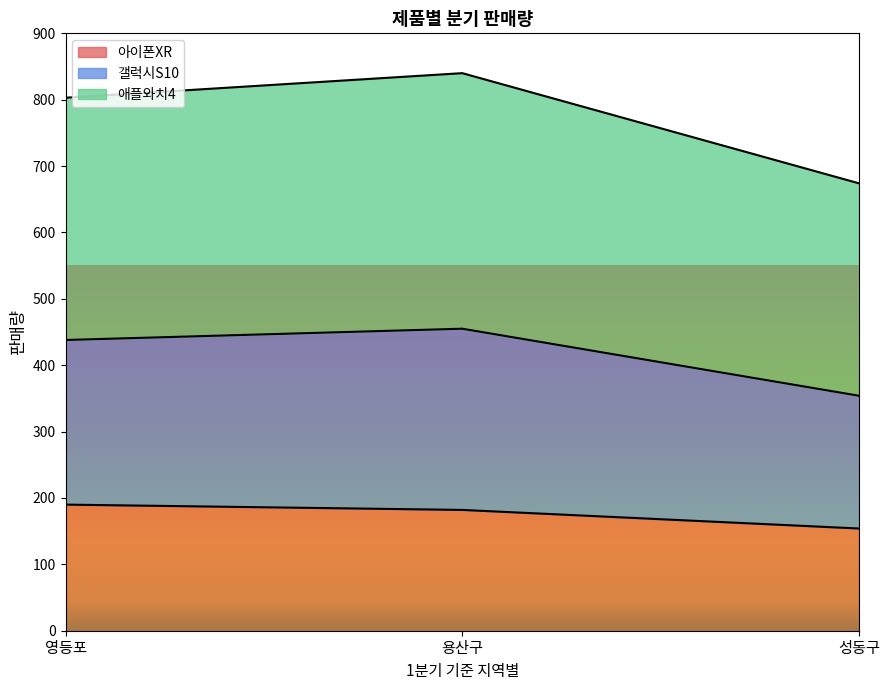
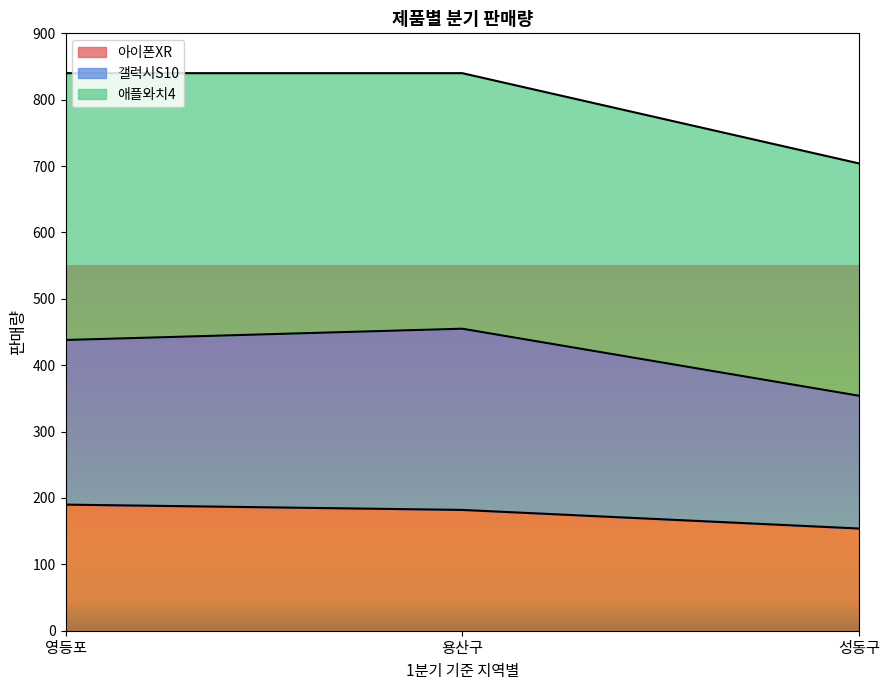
애플와치4, 영등포: 370 -> 400
애플와치4, 성동구: 320 -> 350
